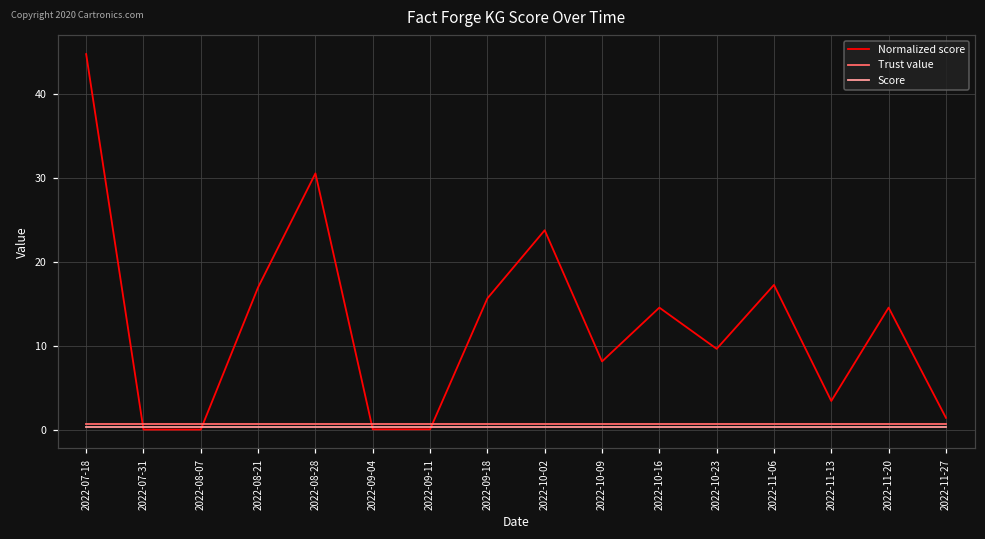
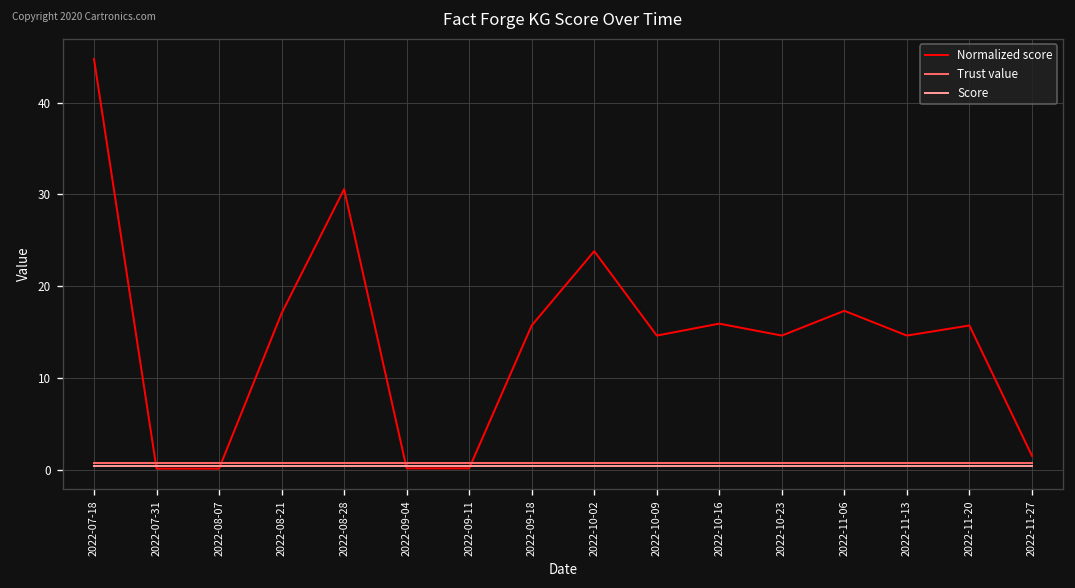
Normalized score, 2022-10-09: 8 -> 15
Normalized score, 2022-10-16: 15 -> 16
Normalized score, 2022-10-23: 10 -> 15
Normalized score, 2022-11-13: 4 -> 15
Normalized score, 2022-11-20: 15 -> 16
